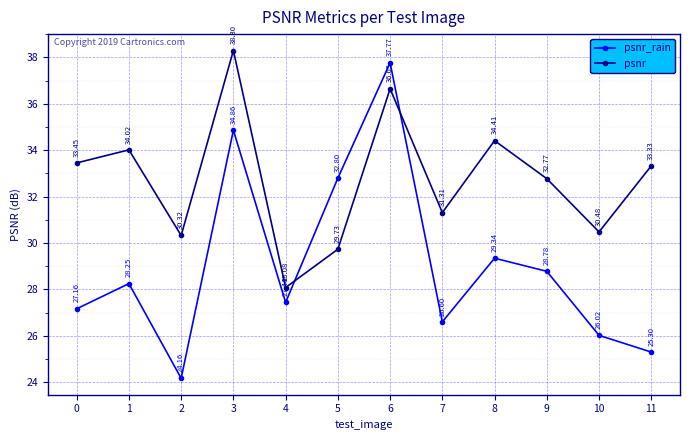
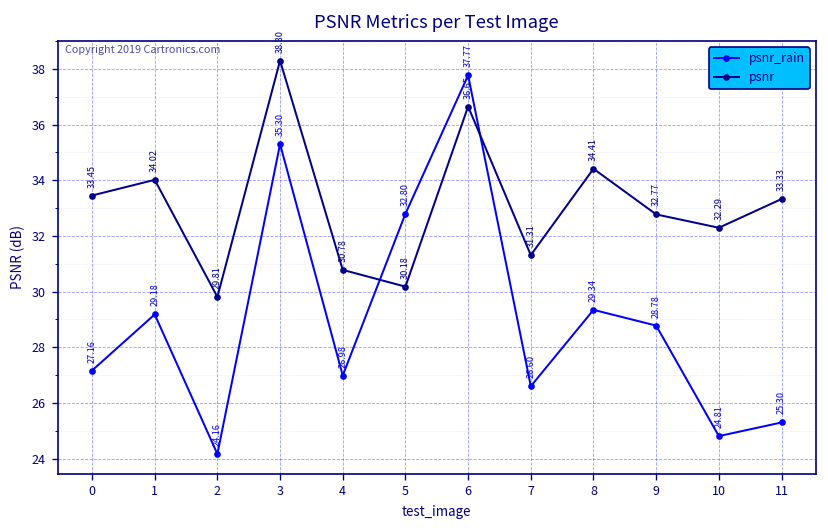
psnr_rain, 1: 28.25 -> 29.18
psnr, 2: 30.32 -> 29.81
psnr_rain, 3: 34.86 -> 35.30
psnr_rain, 4: 27.44 -> 26.98
psnr, 4: 28.08 -> 30.78
psnr, 5: 29.73 -> 30.18
psnr_rain, 10: 26.02 -> 24.81
psnr, 10: 30.48 -> 32.29
